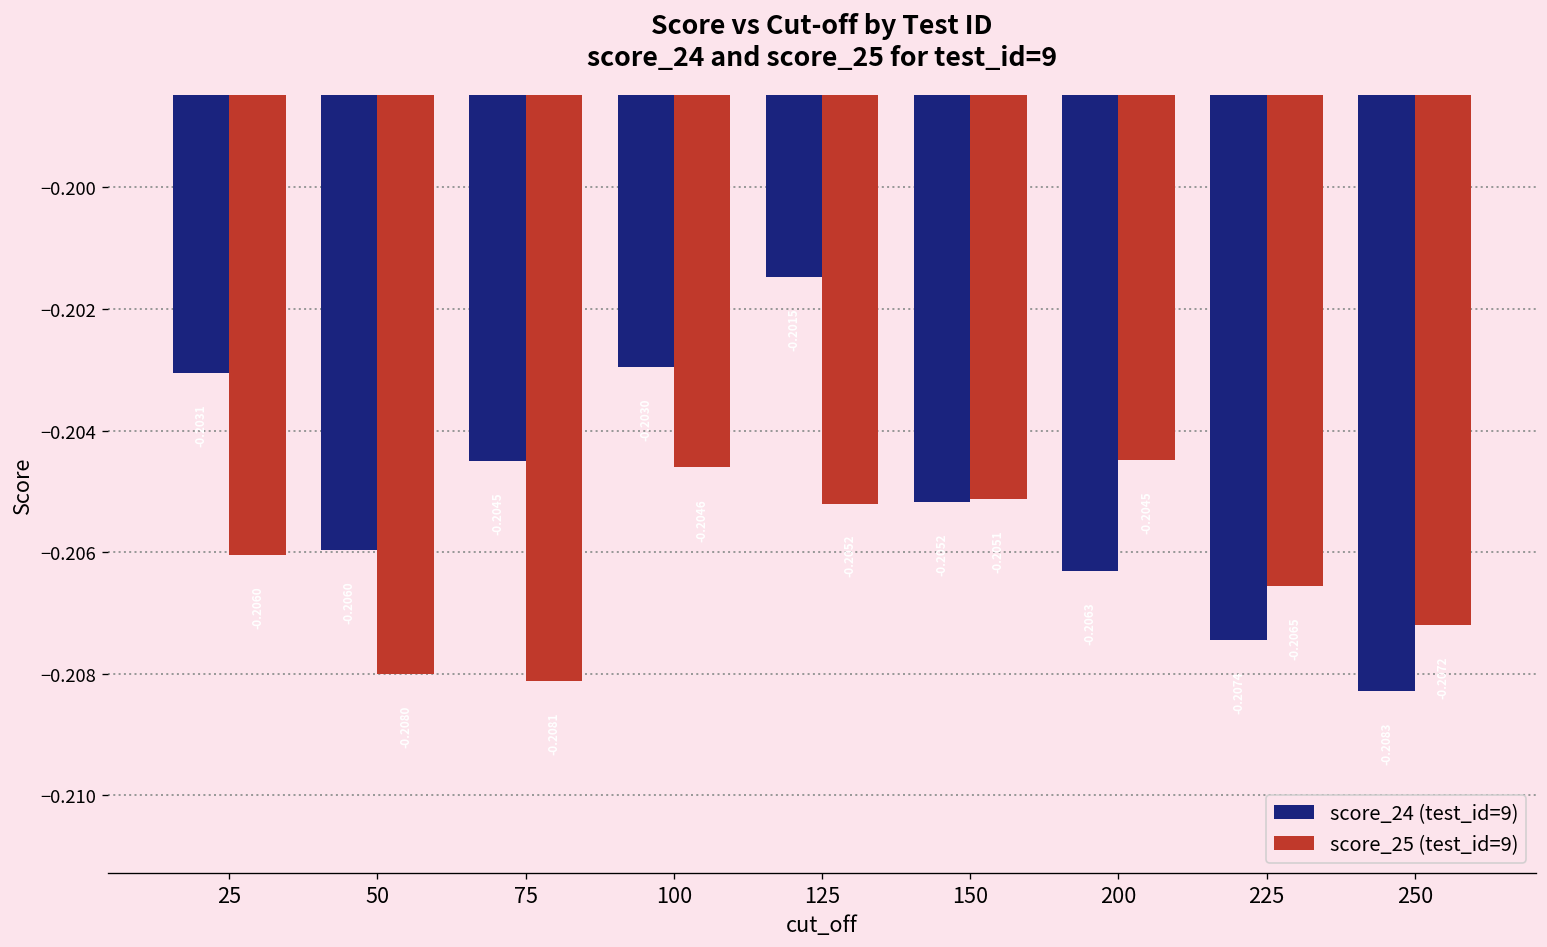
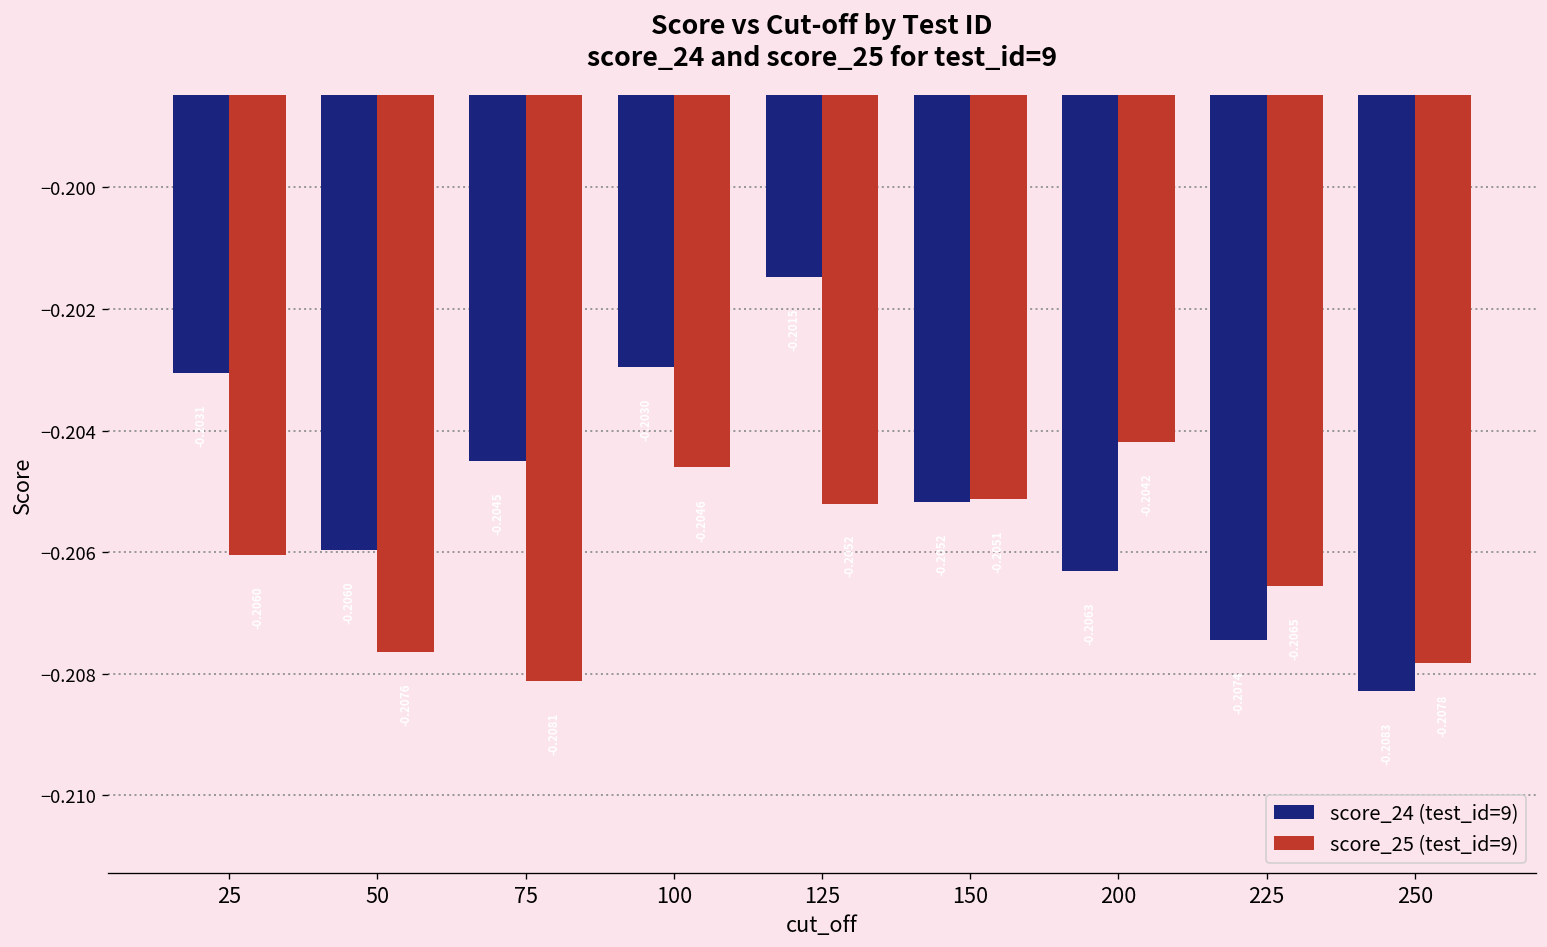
score_25 (test_id=9), 50: -0.2080 -> -0.2076
score_25 (test_id=9), 200: -0.2045 -> -0.2042
score_25 (test_id=9), 250: -0.2072 -> -0.2078
